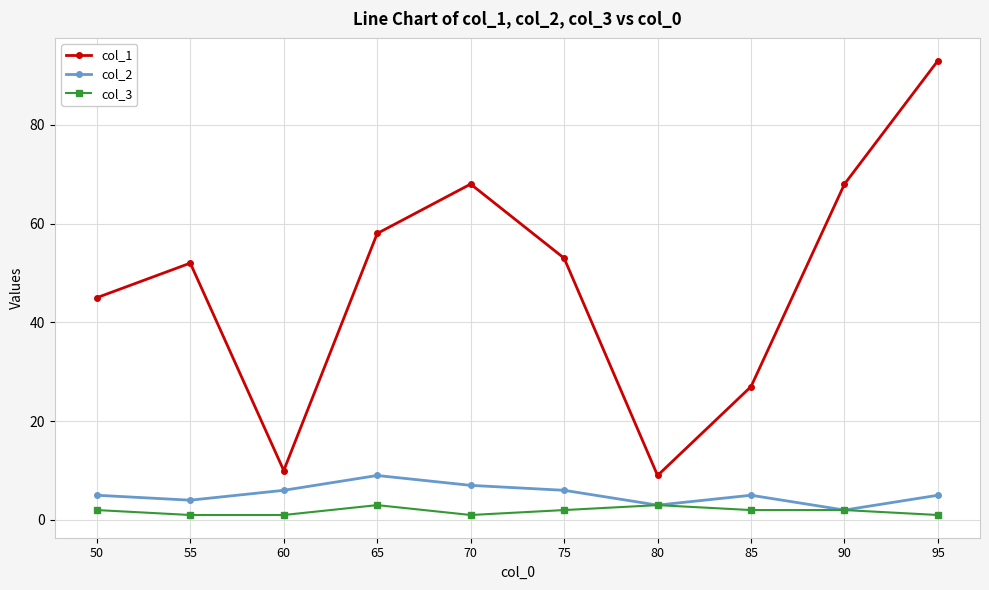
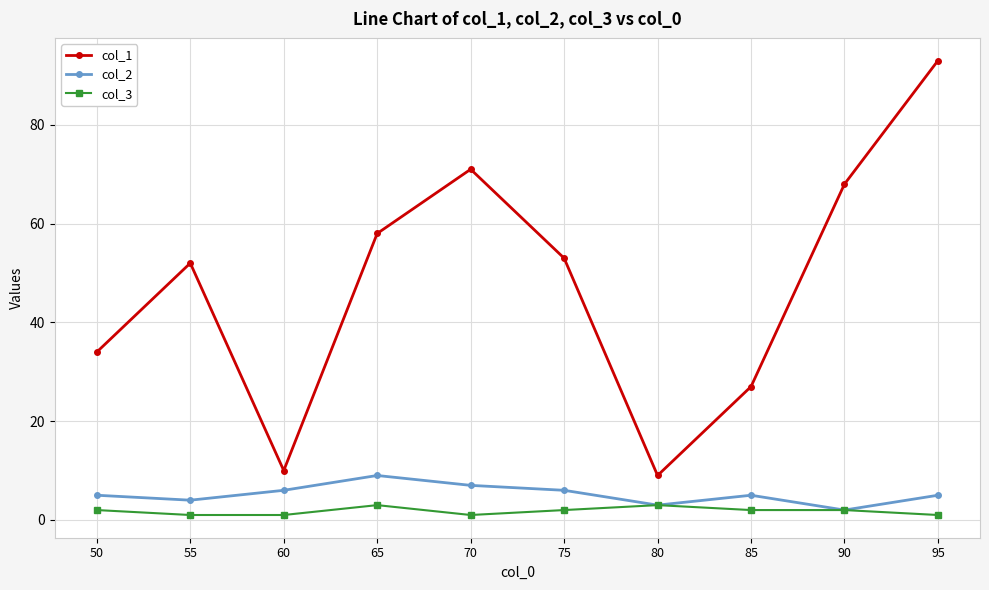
col_1, 50: 45 -> 34
col_1, 70: 68 -> 71
